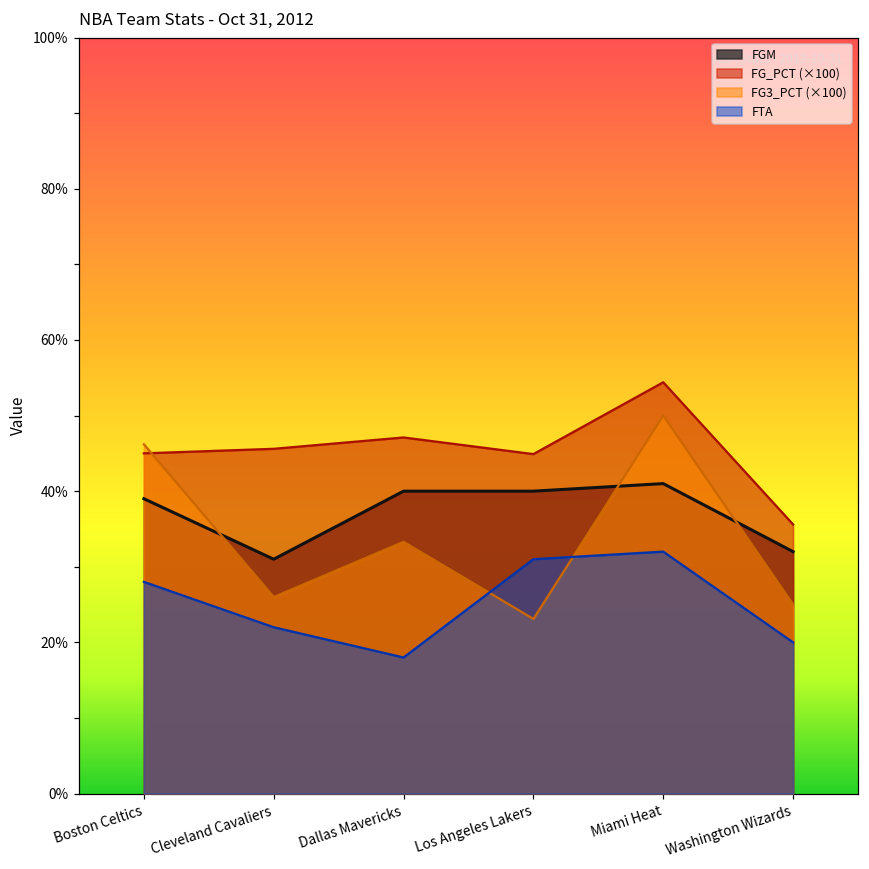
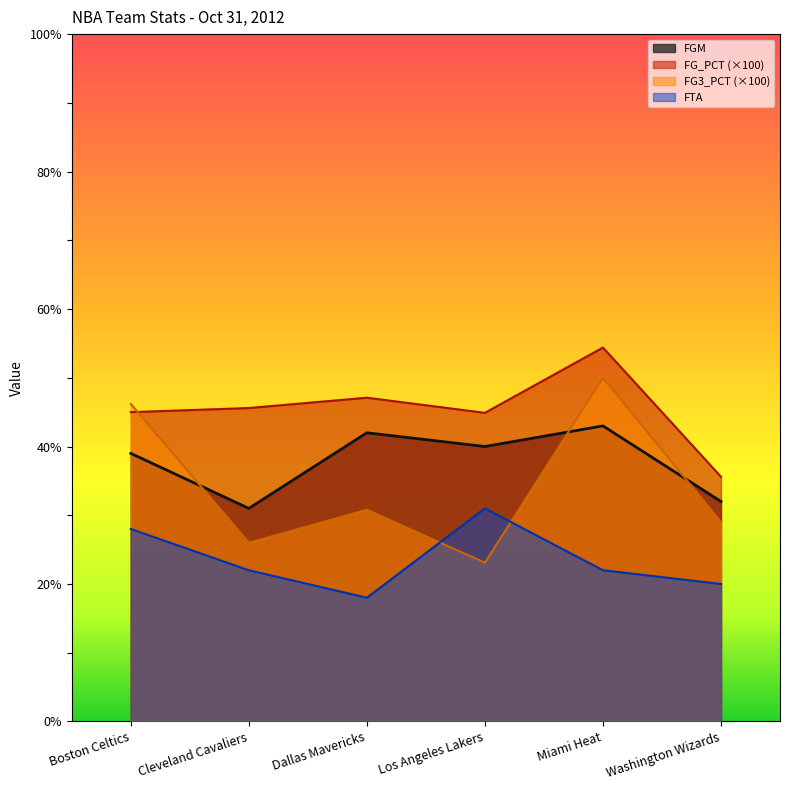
FGM, Dallas Mavericks: 40% -> 42%
FG3_PCT (×100), Dallas Mavericks: 33% -> 31%
FGM, Miami Heat: 41% -> 43%
FTA, Miami Heat: 32% -> 22%
FG3_PCT (×100), Washington Wizards: 25% -> 29%
